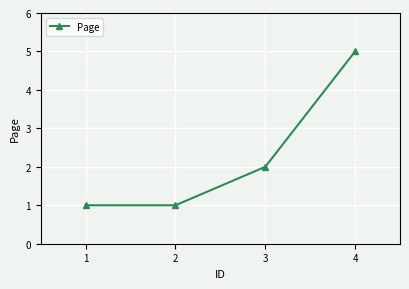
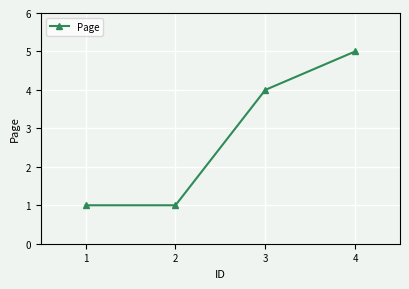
3: 2 -> 4
